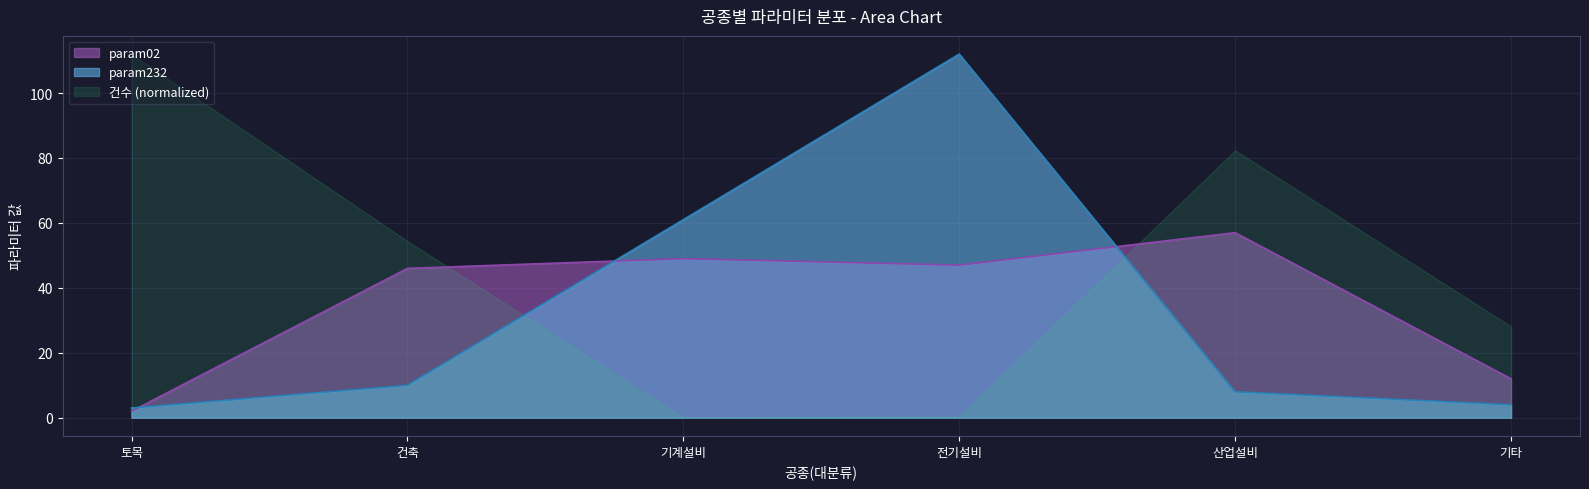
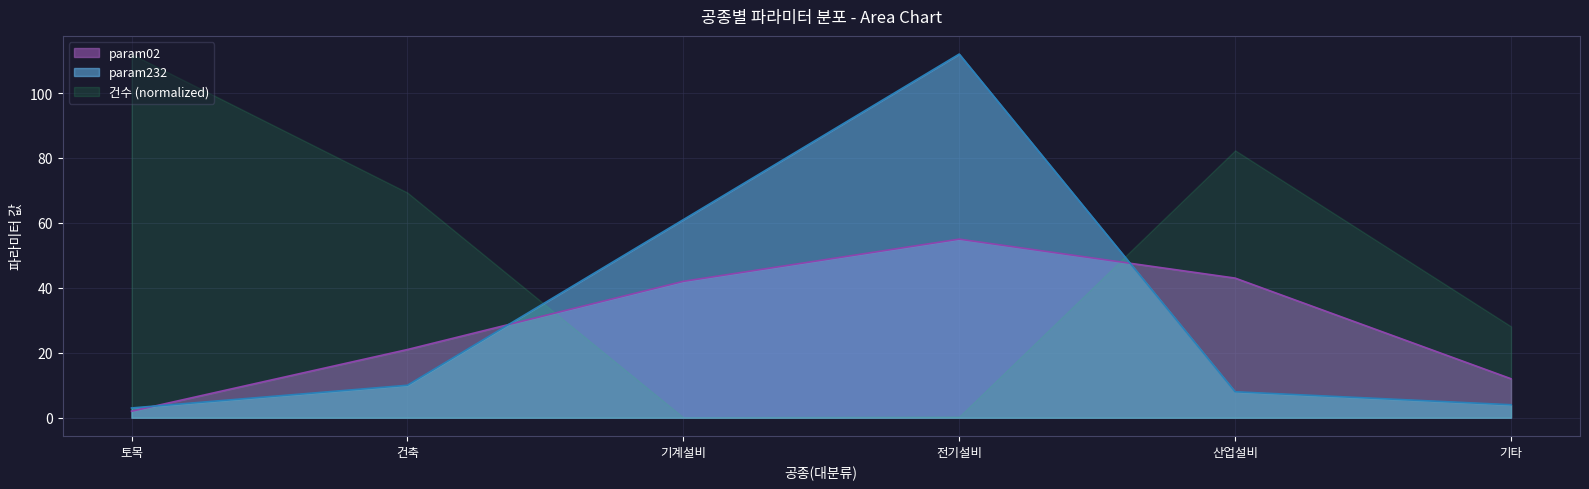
param02, 건축: 46 -> 21
건수 (normalized), 건축: 54 -> 69
param02, 기계설비: 49 -> 42
param02, 전기설비: 47 -> 55
param02, 산업설비: 57 -> 43
